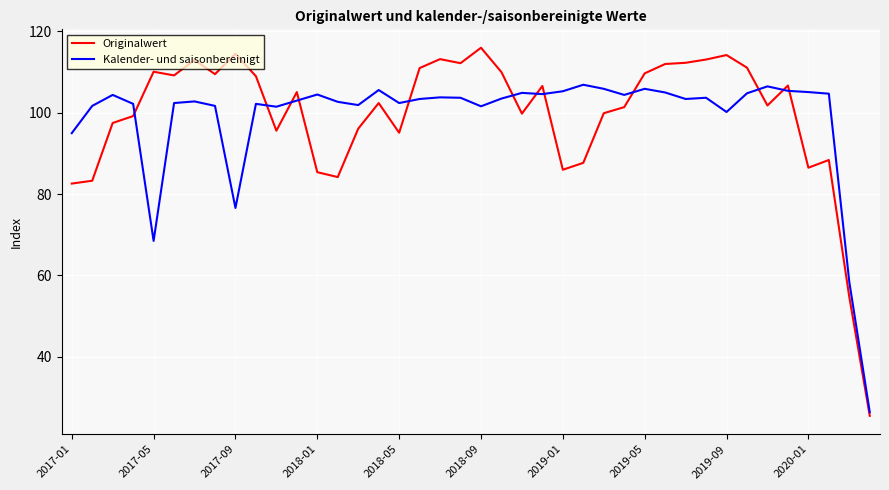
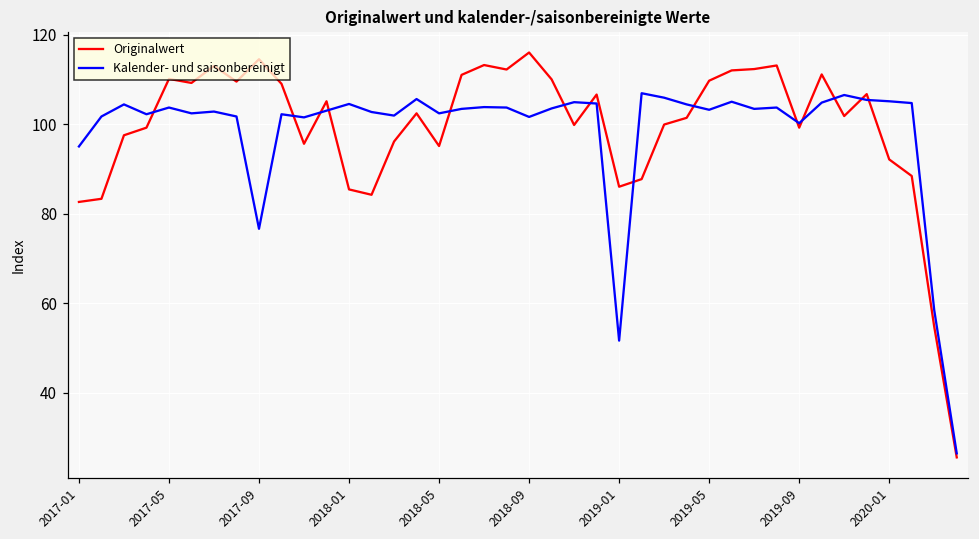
Kalender- und saisonbereinigt, 2017-05: 69 -> 104
Kalender- und saisonbereinigt, 2019-01: 105 -> 52
Kalender- und saisonbereinigt, 2019-05: 106 -> 103
Originalwert, 2019-09: 114 -> 99
Originalwert, 2020-01: 87 -> 92
